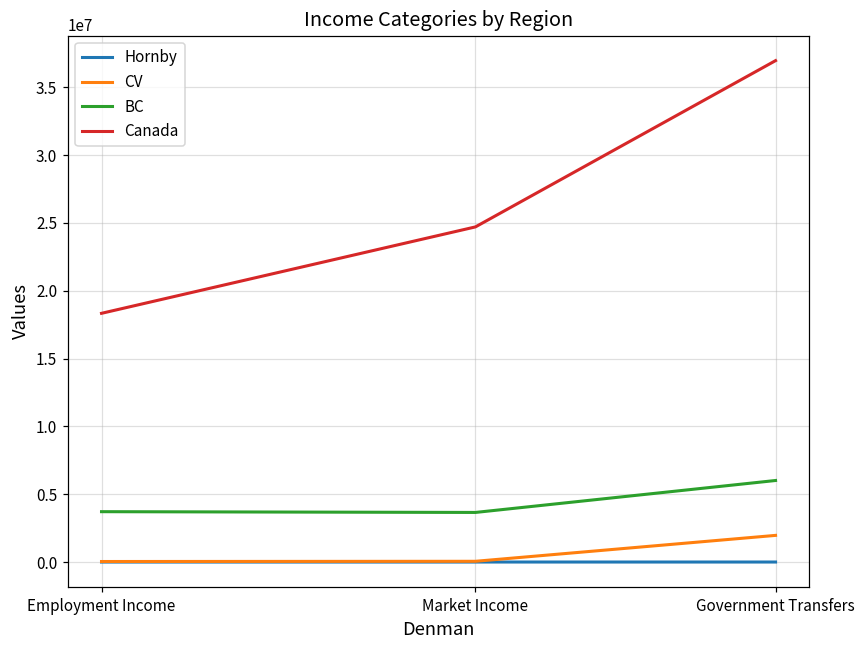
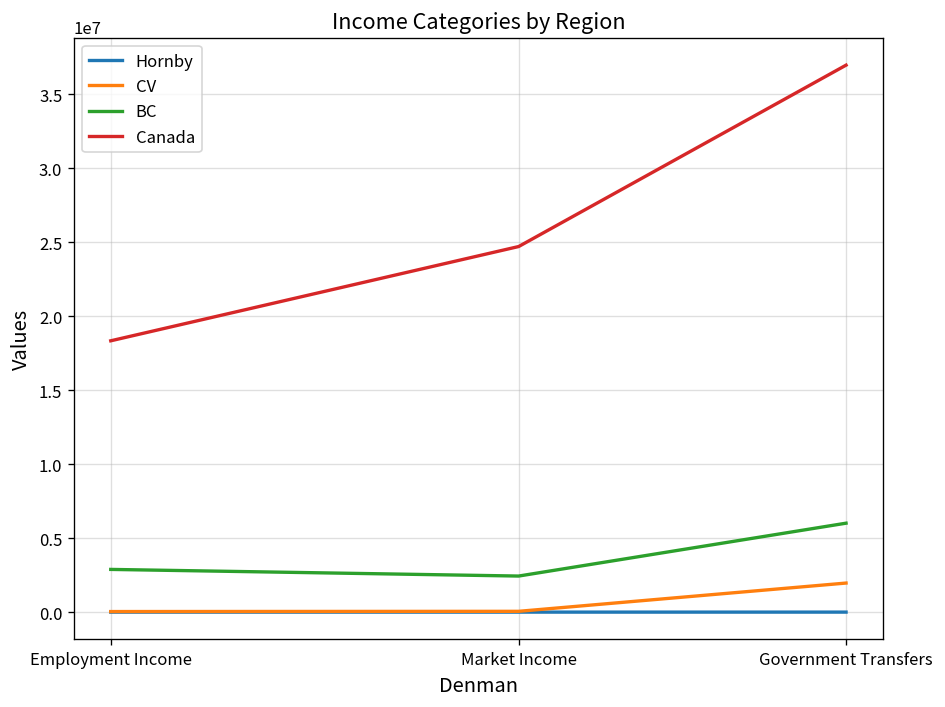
BC, Employment Income: 3700000 -> 2900000
BC, Market Income: 3700000 -> 2400000
